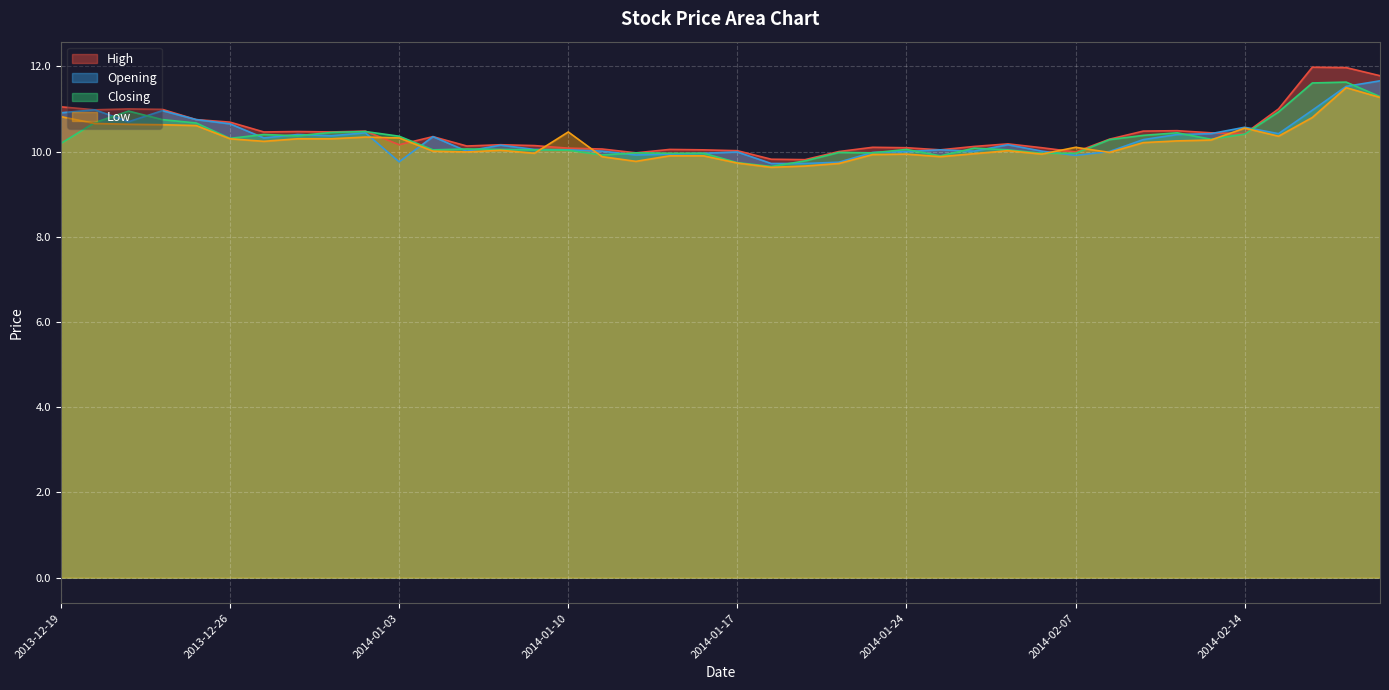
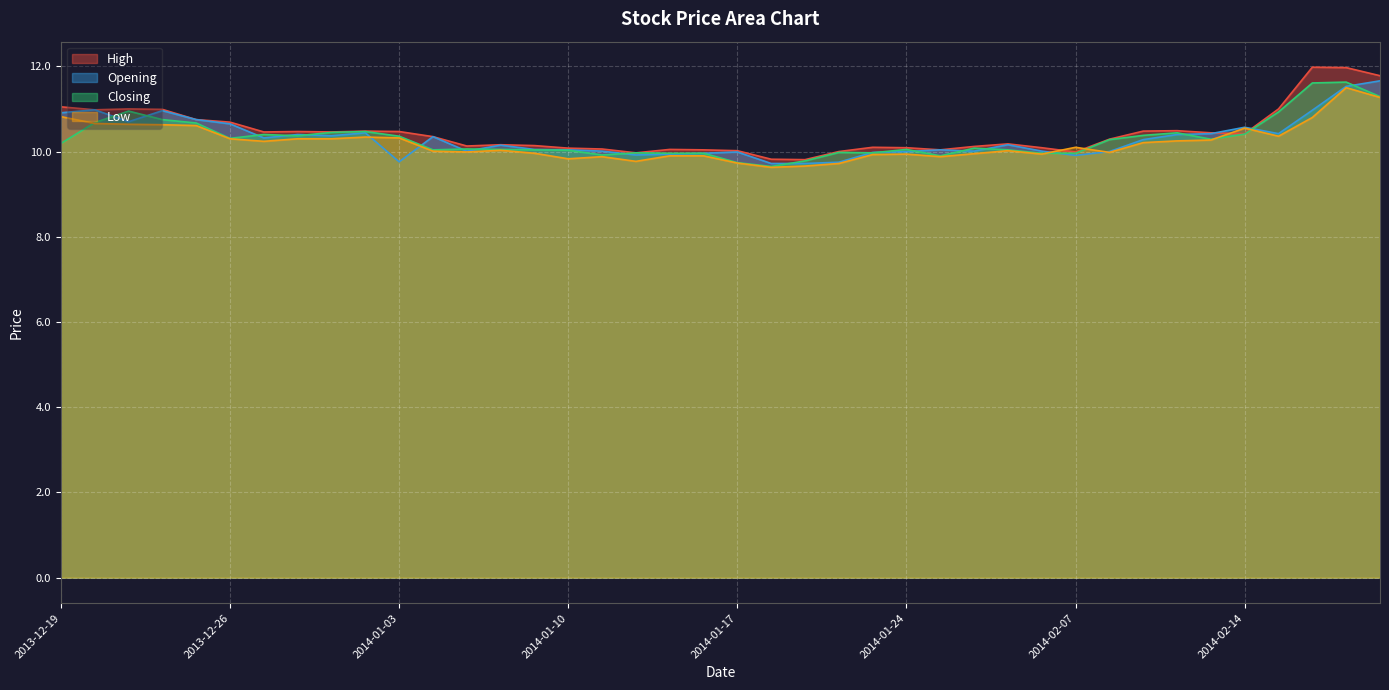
High, 2014-01-03: 10.2 -> 10.5
Low, 2014-01-10: 10.5 -> 9.8
